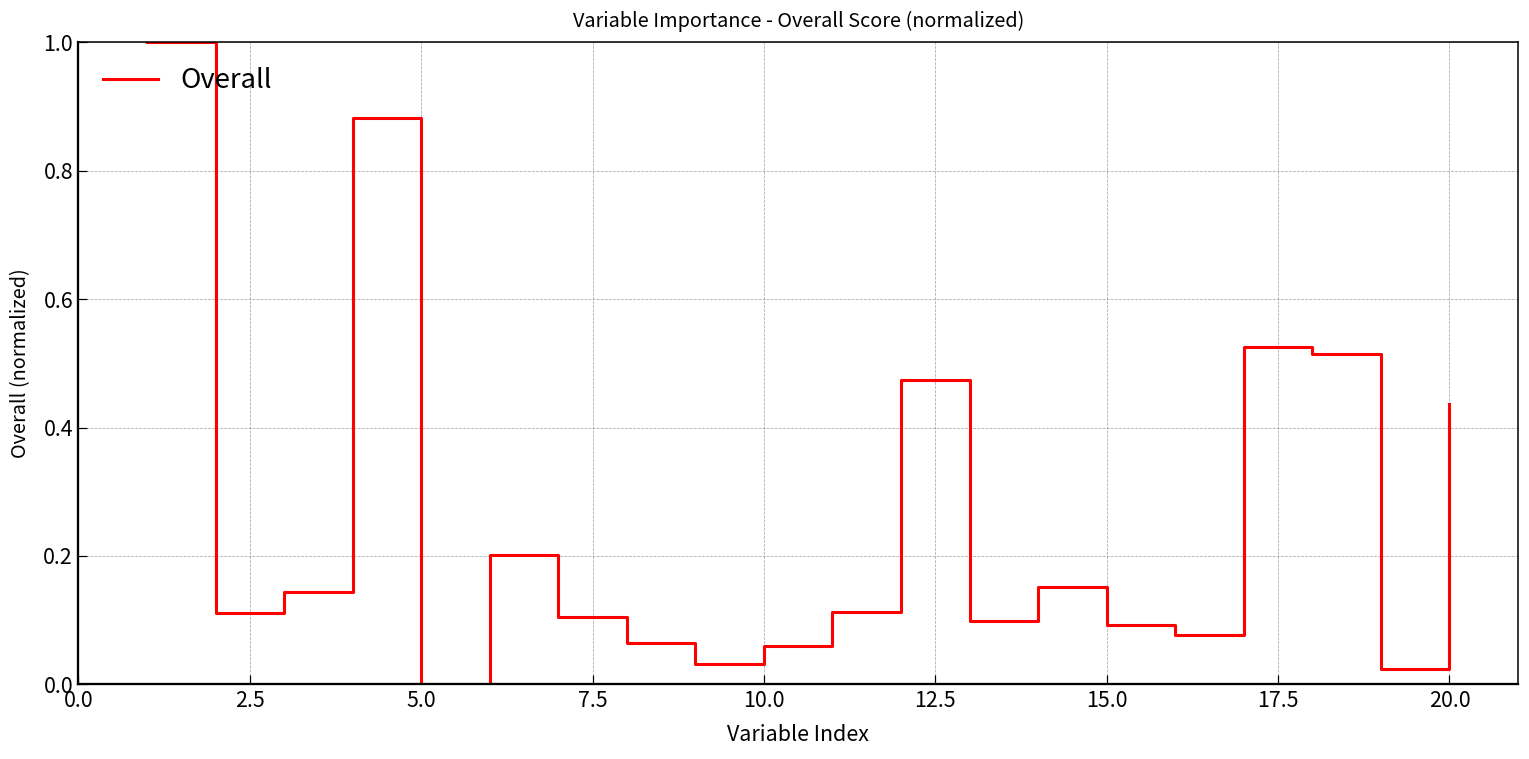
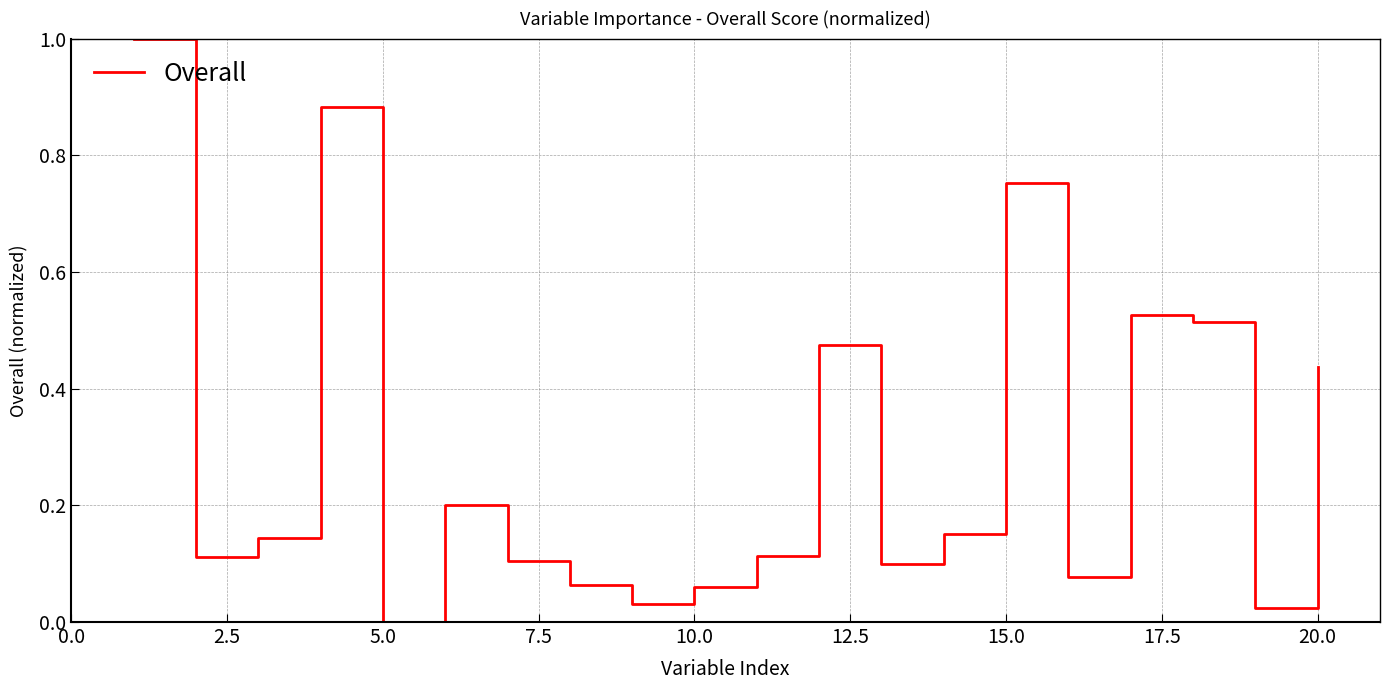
15.0: 0.09 -> 0.75
